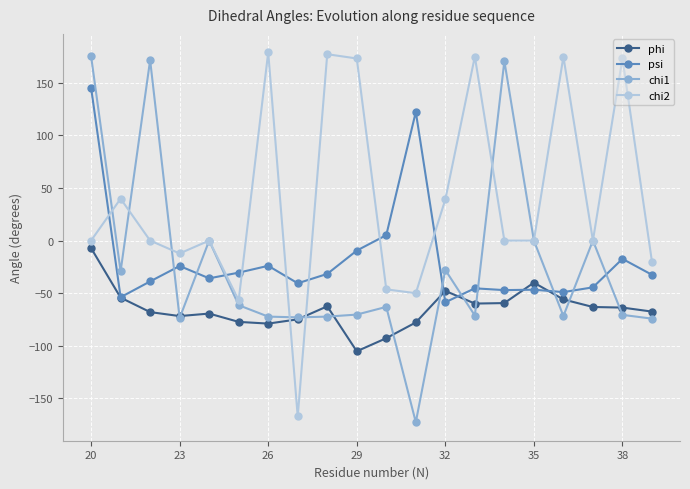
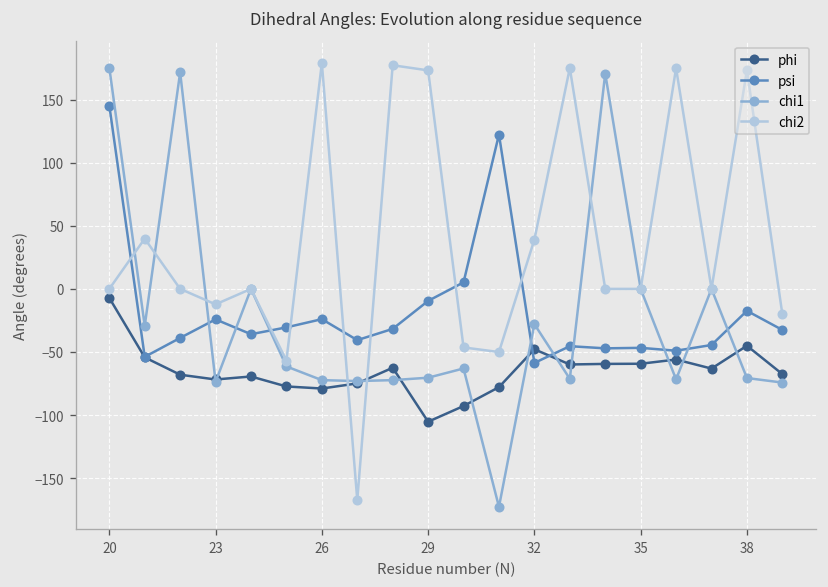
phi, 35: -40 -> -59
phi, 38: -64 -> -45
